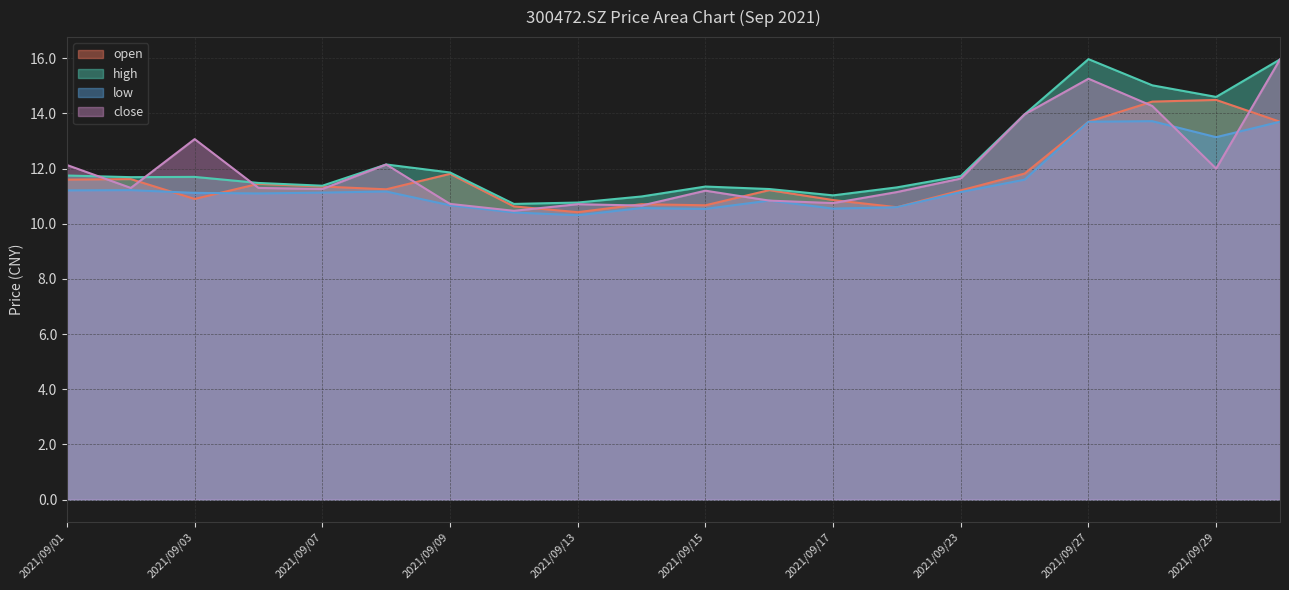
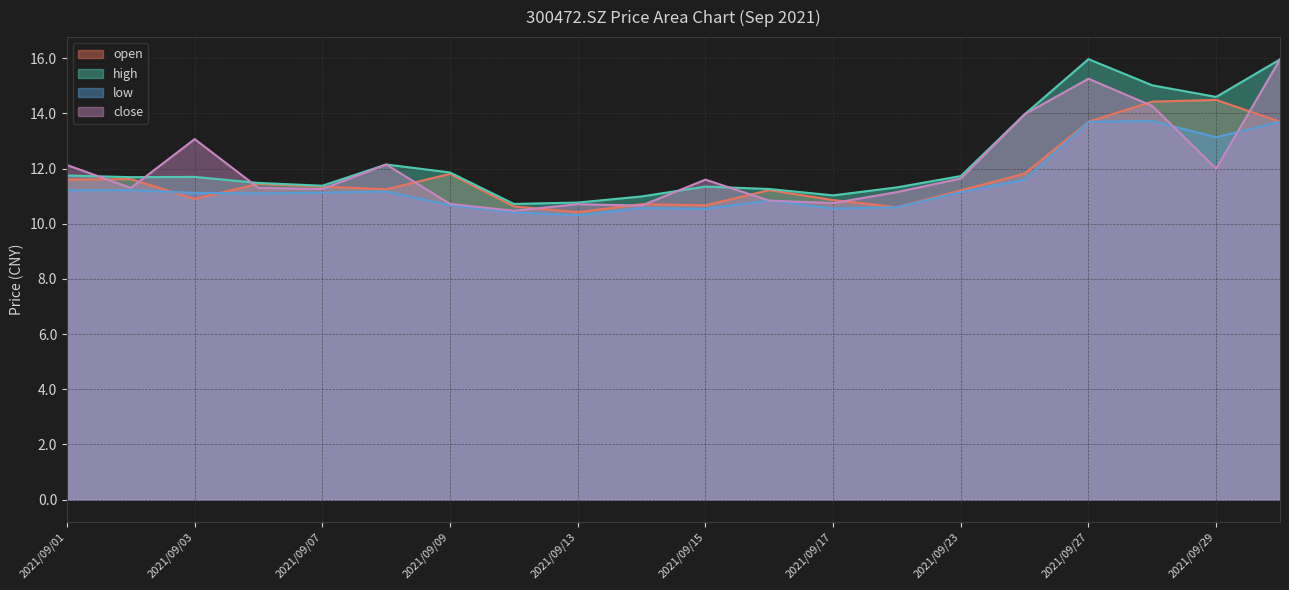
close, 2021/09/15: 11.2 -> 11.6
